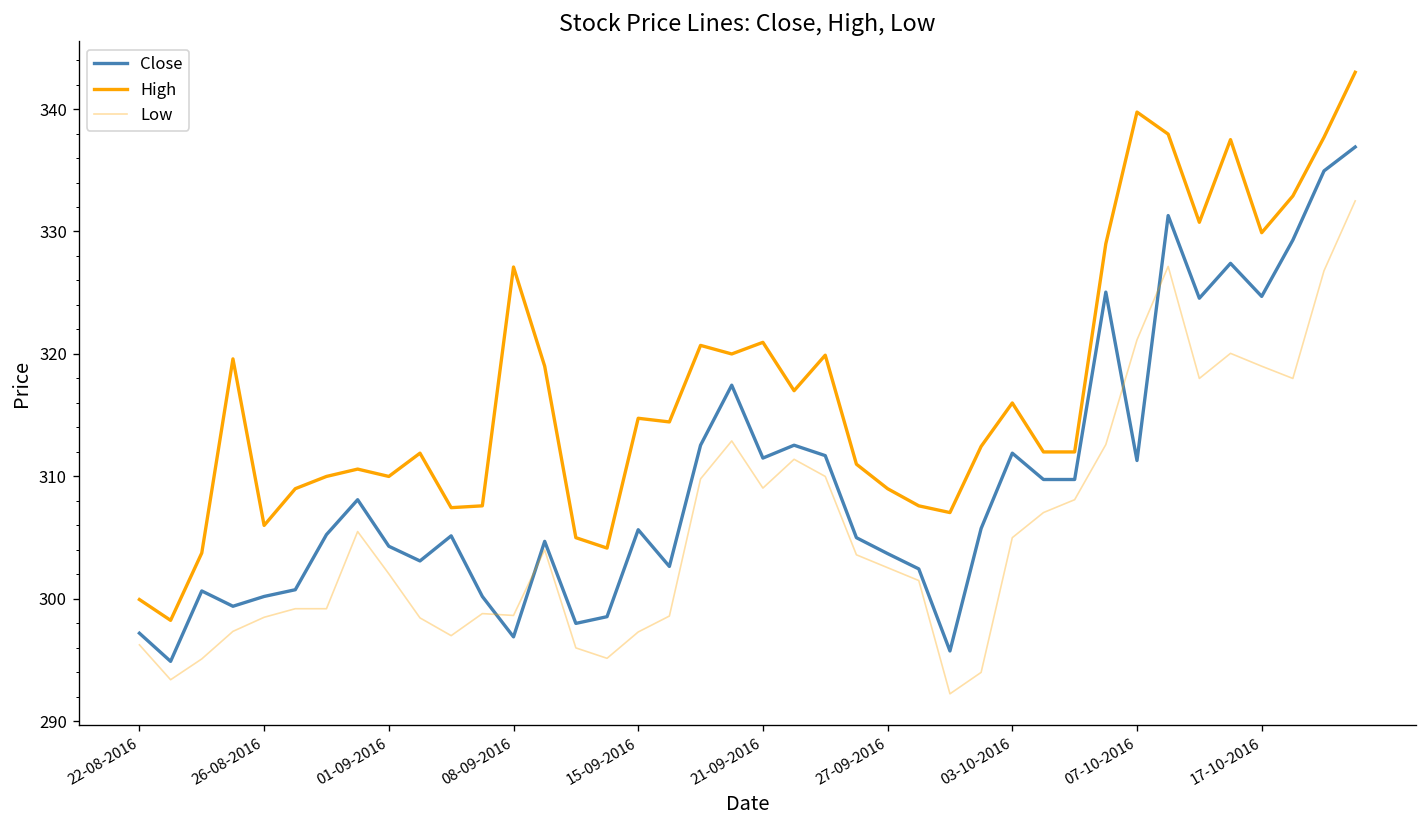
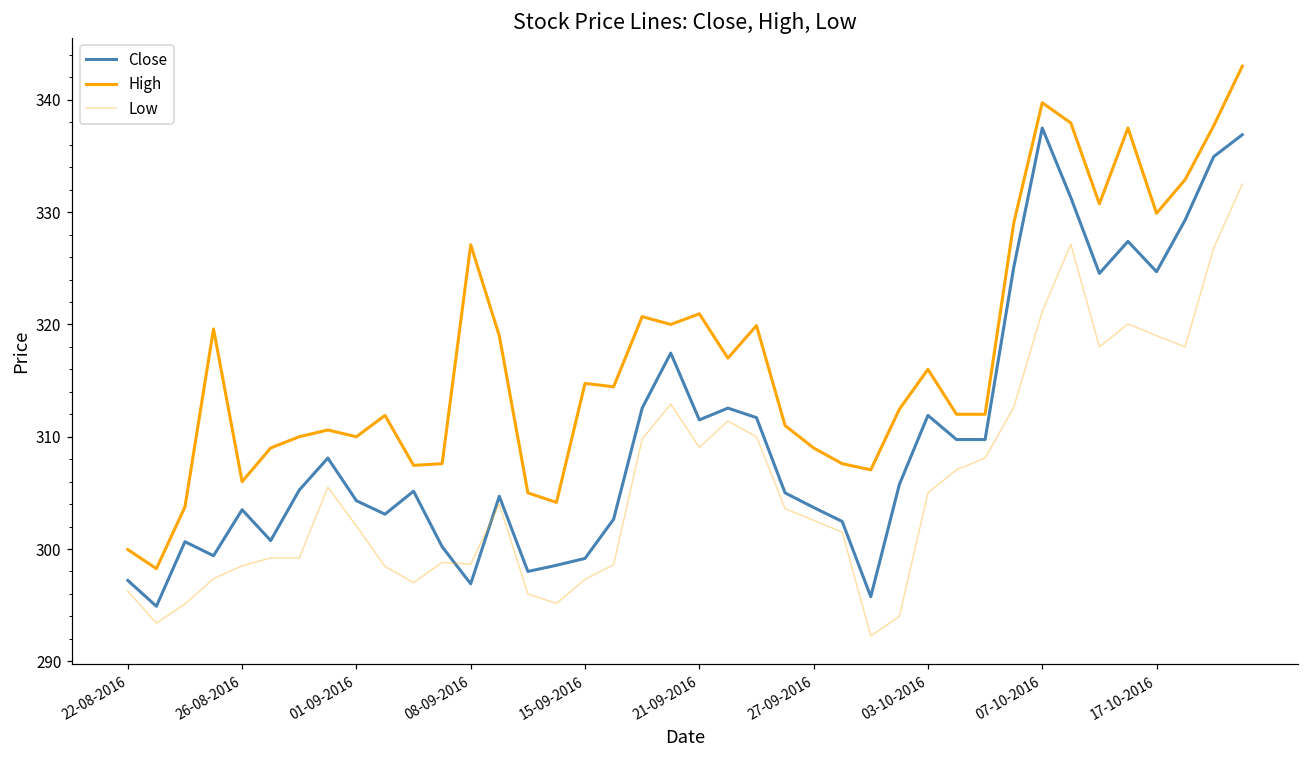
Close, 26-08-2016: 300.2 -> 303.5
Close, 15-09-2016: 305.7 -> 299.2
Close, 07-10-2016: 311.3 -> 337.5
